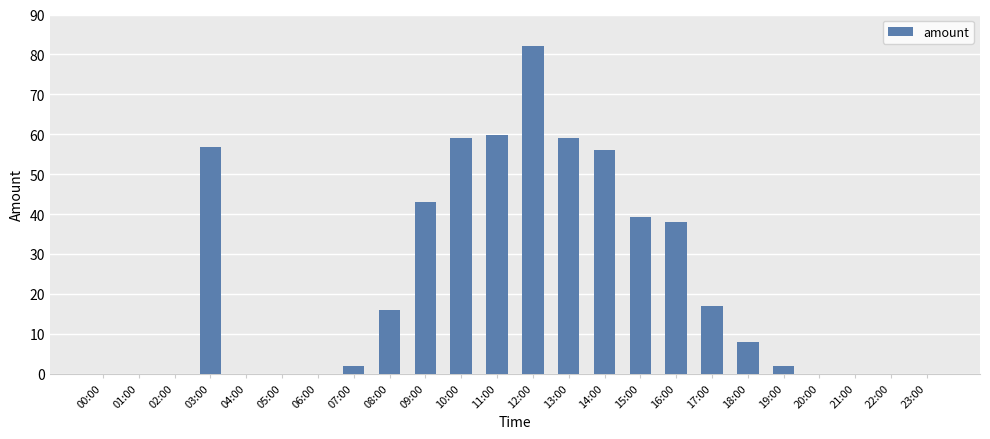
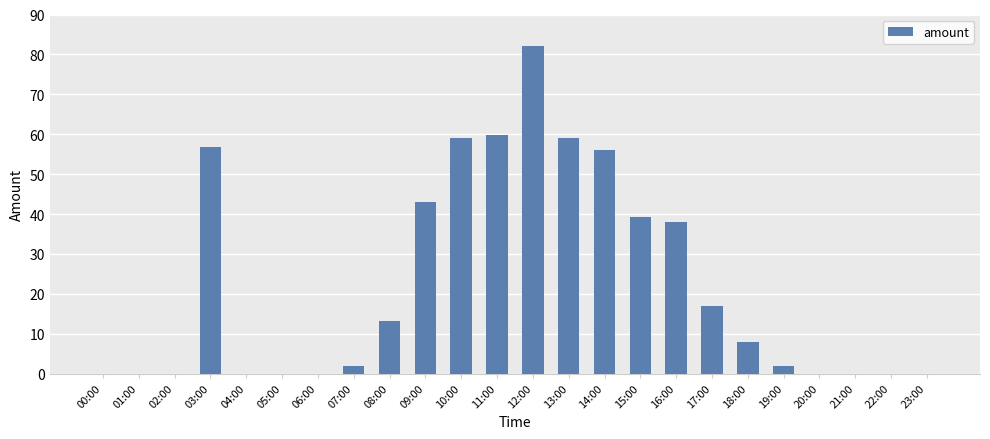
08:00: 16 -> 13
